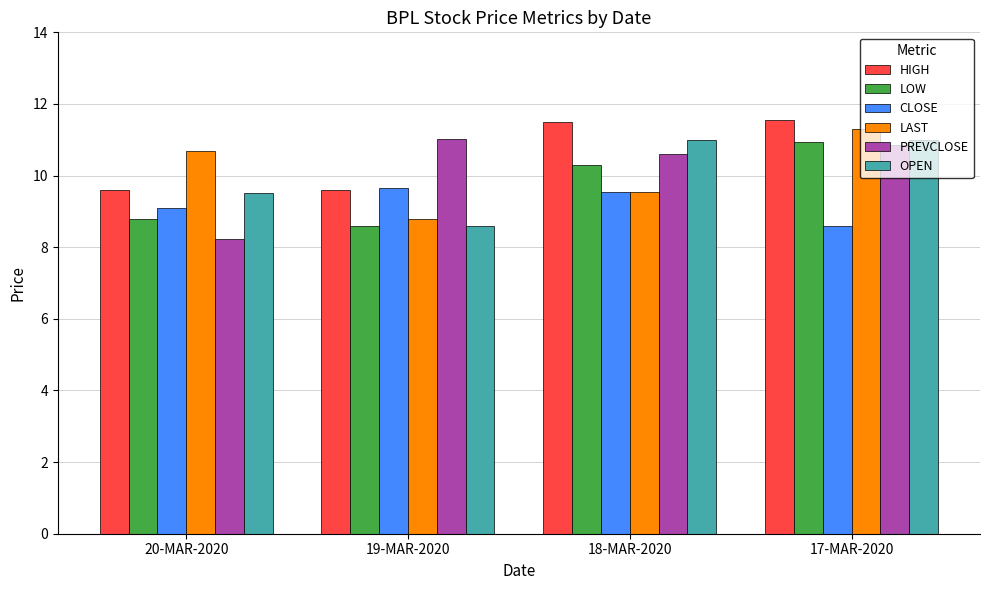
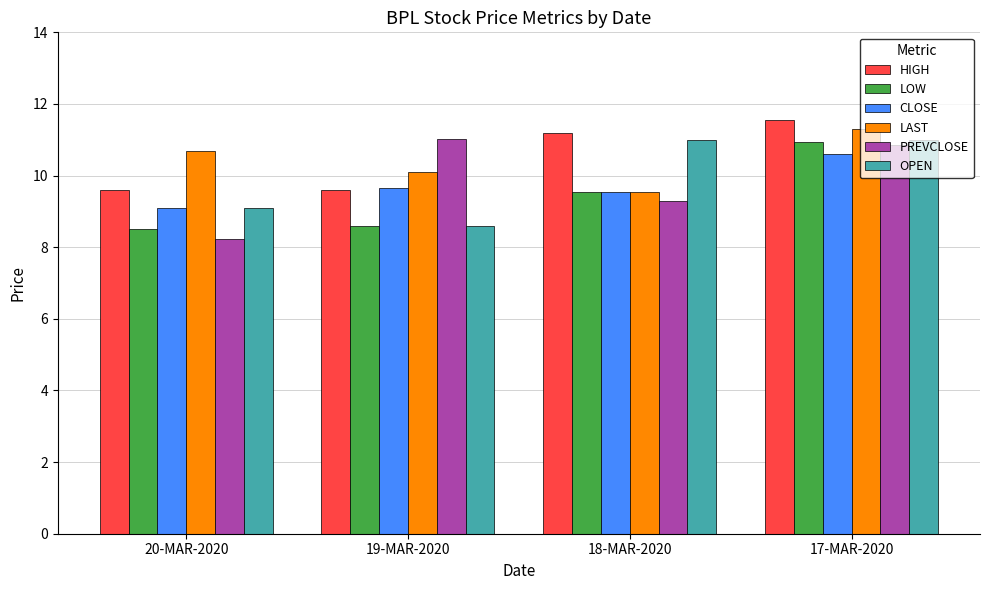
LOW, 20-MAR-2020: 8.8 -> 8.5
OPEN, 20-MAR-2020: 9.5 -> 9.1
LAST, 19-MAR-2020: 8.8 -> 10.1
HIGH, 18-MAR-2020: 11.5 -> 11.2
LOW, 18-MAR-2020: 10.3 -> 9.6
PREVCLOSE, 18-MAR-2020: 10.6 -> 9.3
CLOSE, 17-MAR-2020: 8.6 -> 10.6
